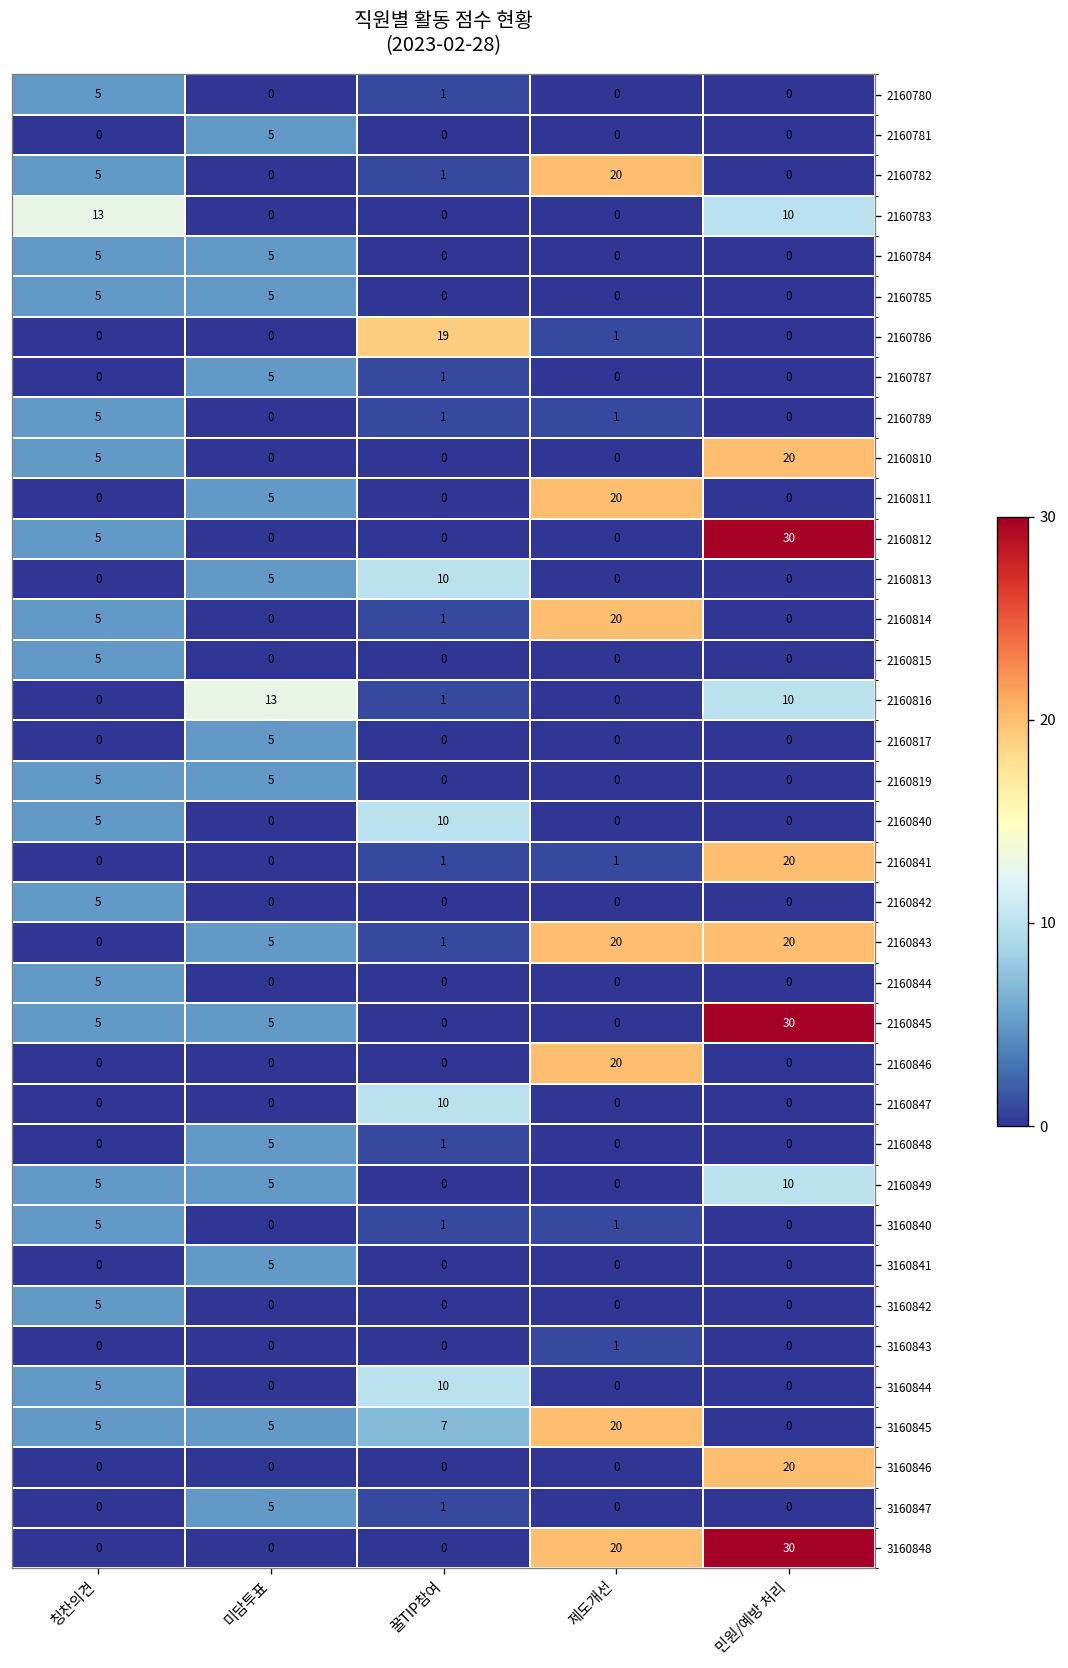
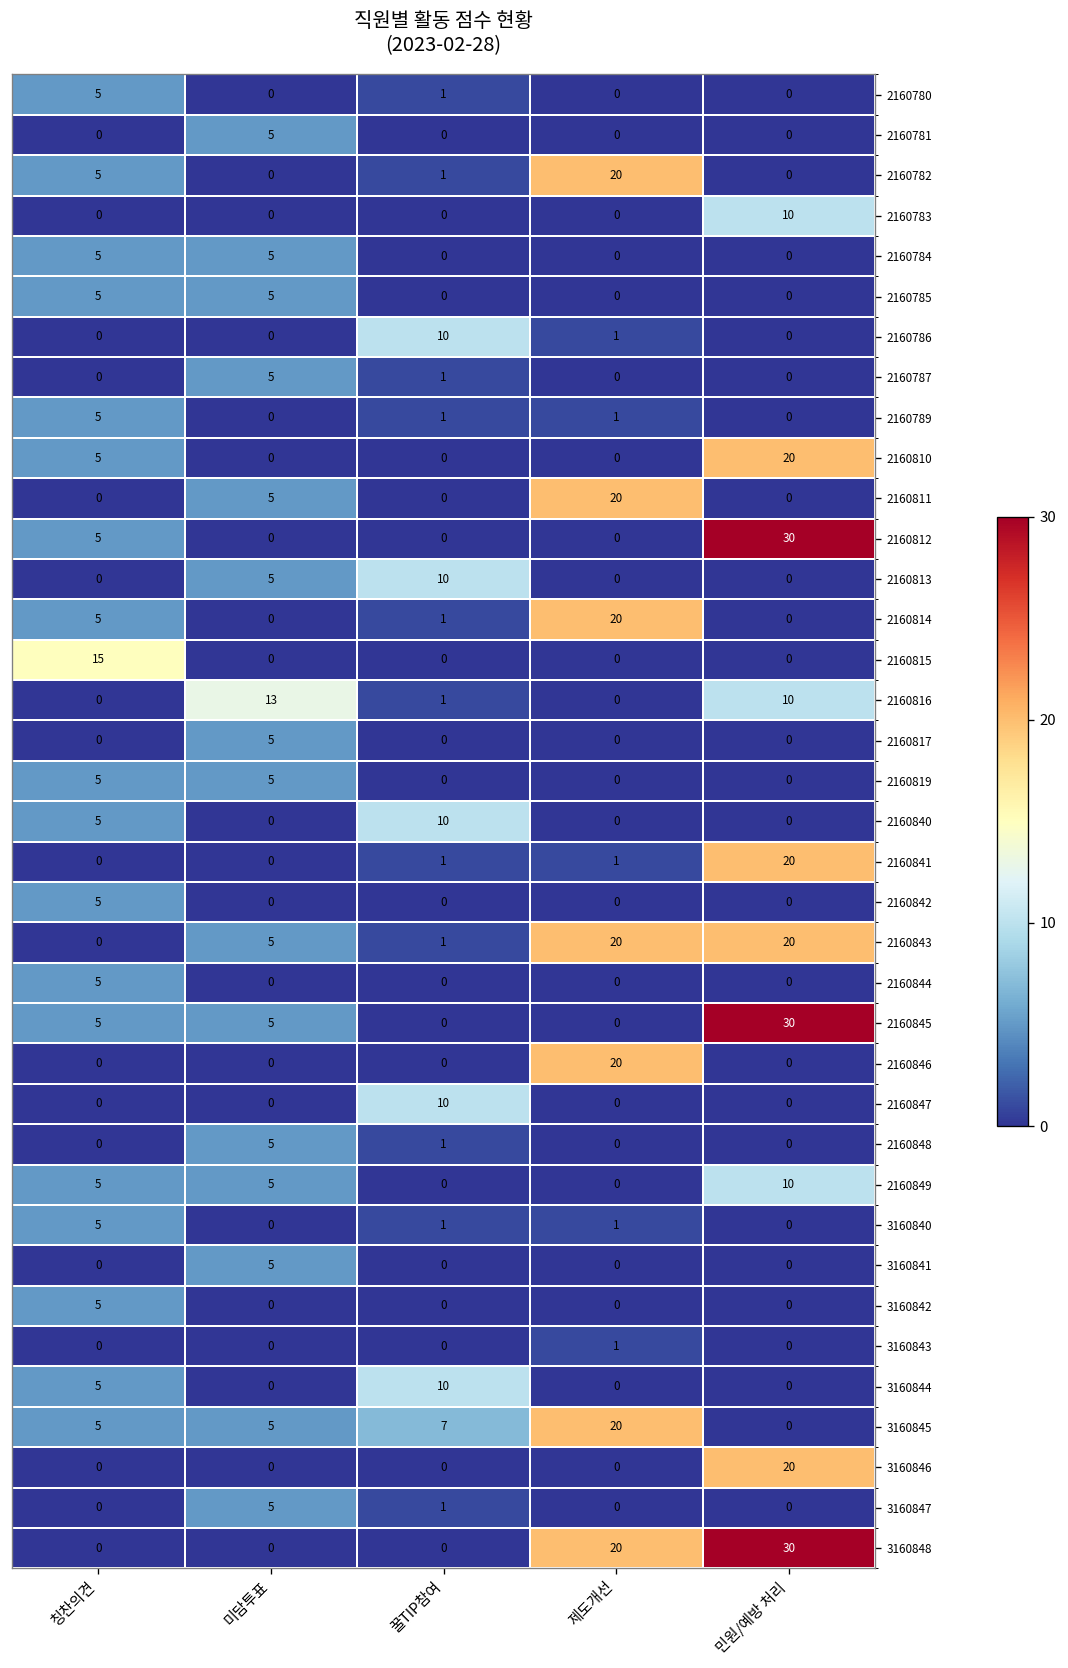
2160783, 칭찬의견: 13 -> 0
2160786, 꿀TIP참여: 19 -> 10
2160815, 칭찬의견: 5 -> 15
